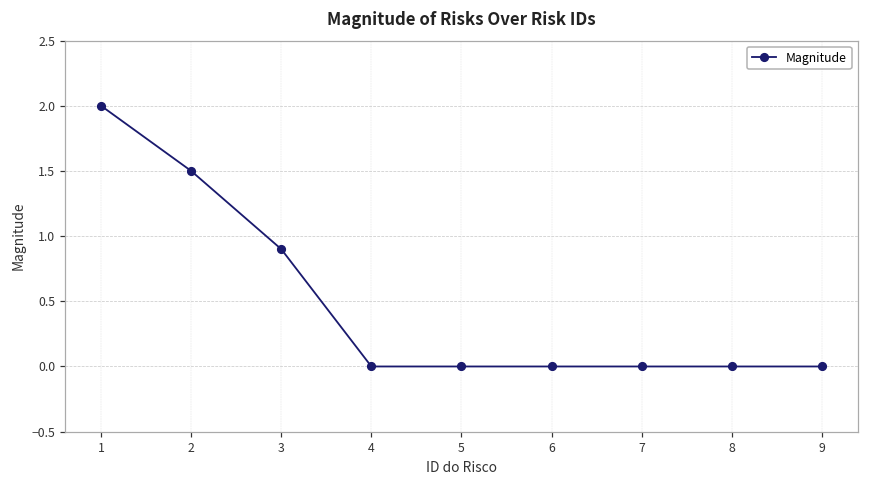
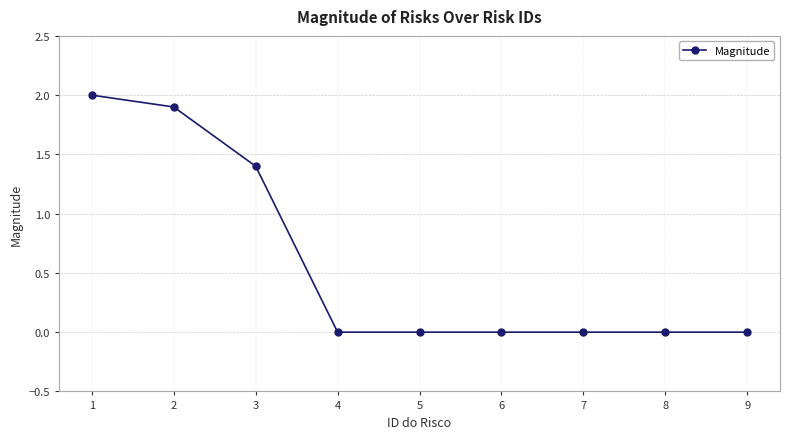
2: 1.5 -> 1.9
3: 0.9 -> 1.4
